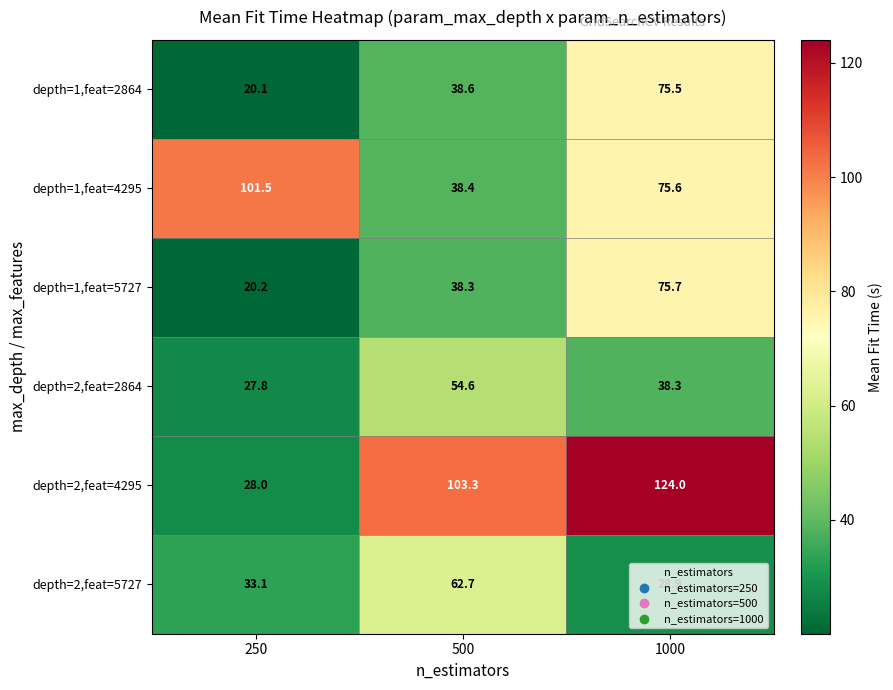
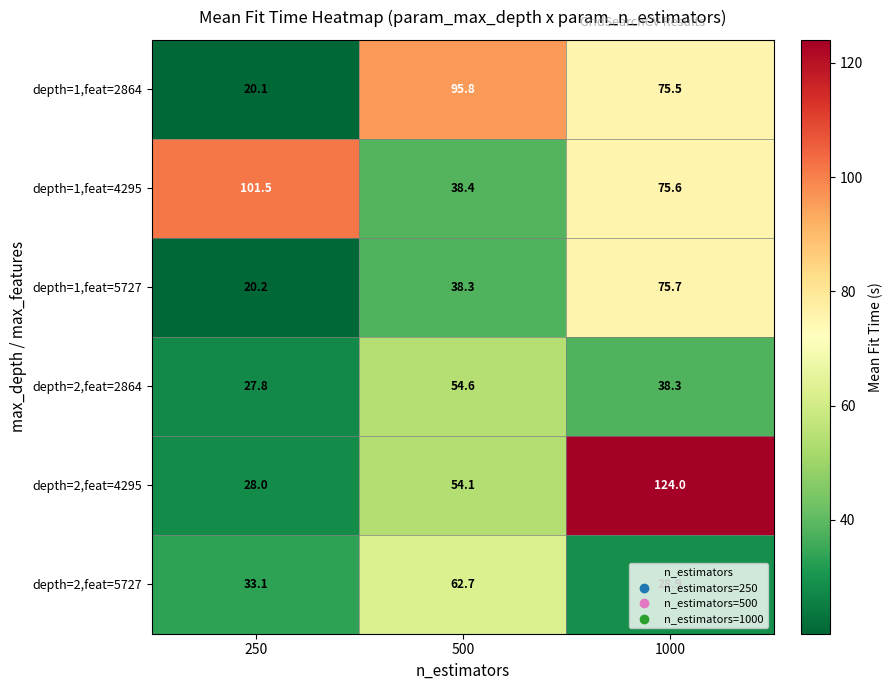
depth=1,feat=2864, 500: 38.6 -> 95.8
depth=2,feat=4295, 500: 103.3 -> 54.1
